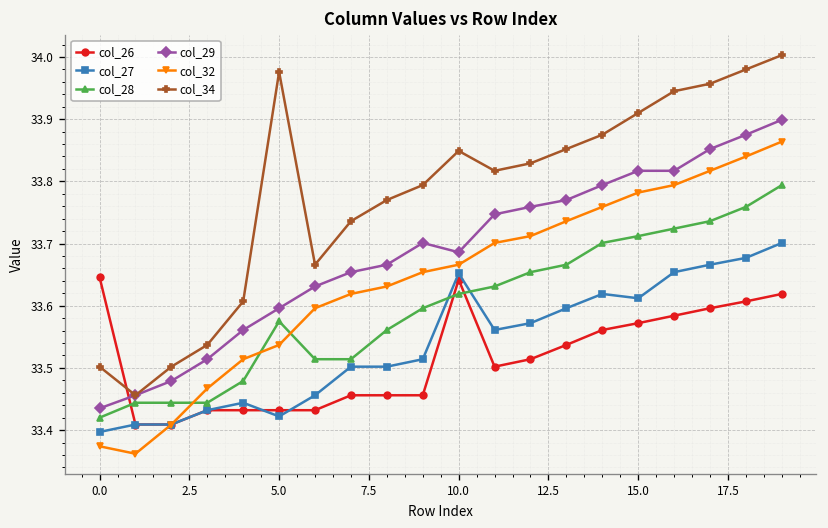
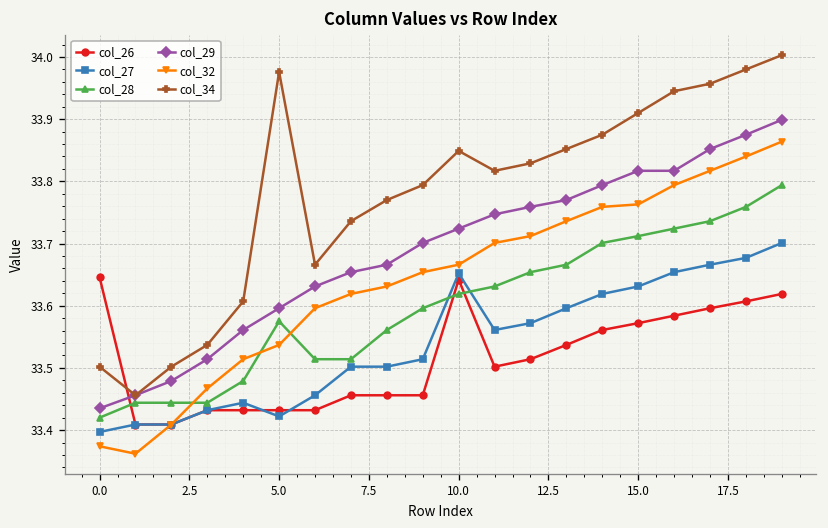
col_29, 10.0: 33.69 -> 33.72
col_27, 15.0: 33.61 -> 33.63
col_32, 15.0: 33.78 -> 33.76
